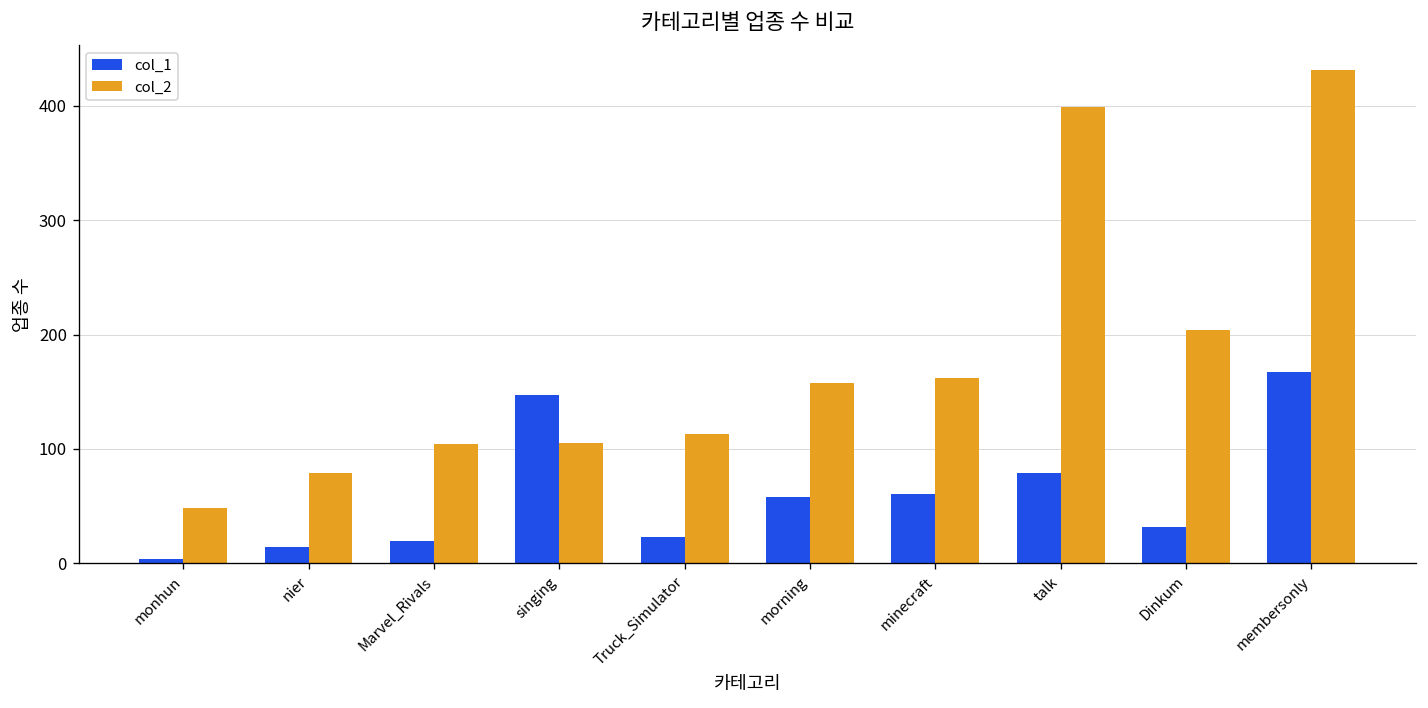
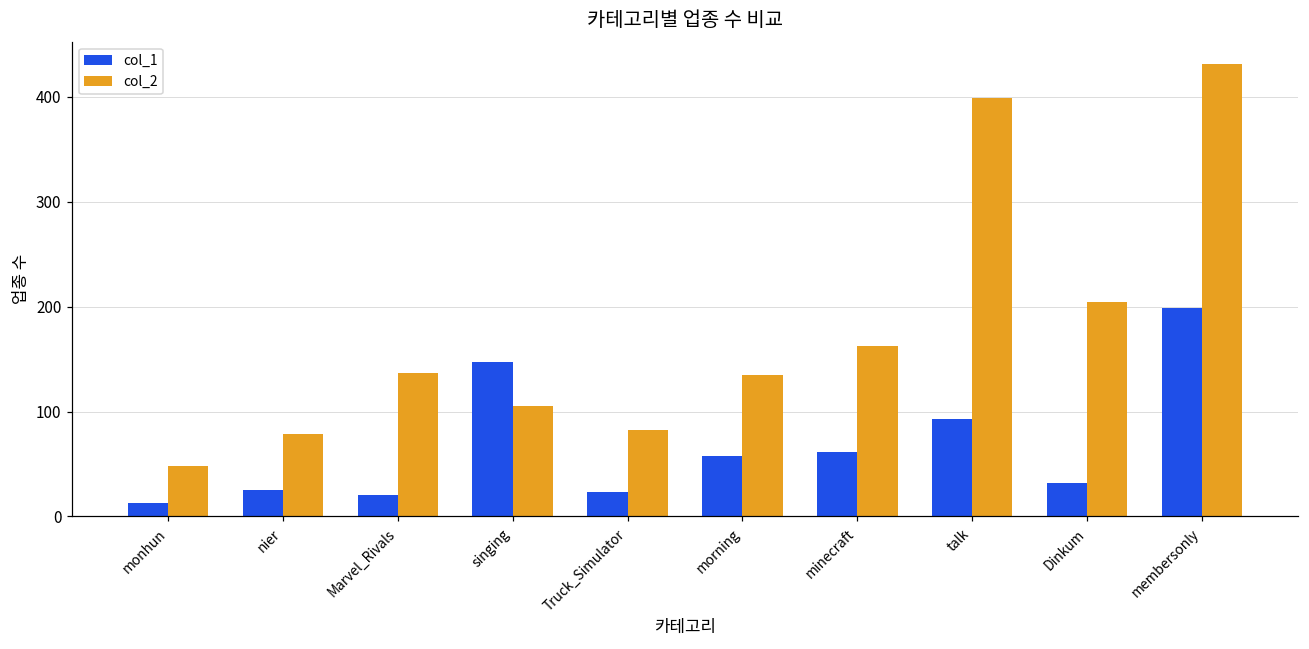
col_1, monhun: 0 -> 10
col_1, nier: 10 -> 30
col_2, Marvel_Rivals: 100 -> 140
col_2, Truck_Simulator: 110 -> 80
col_2, morning: 160 -> 140
col_1, talk: 80 -> 90
col_1, membersonly: 170 -> 200
